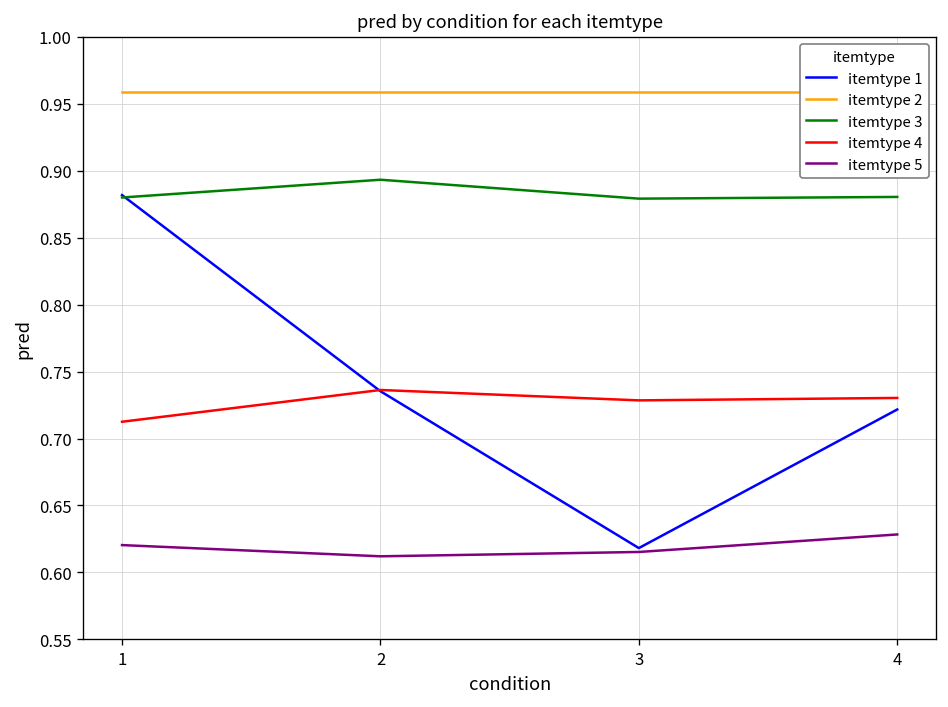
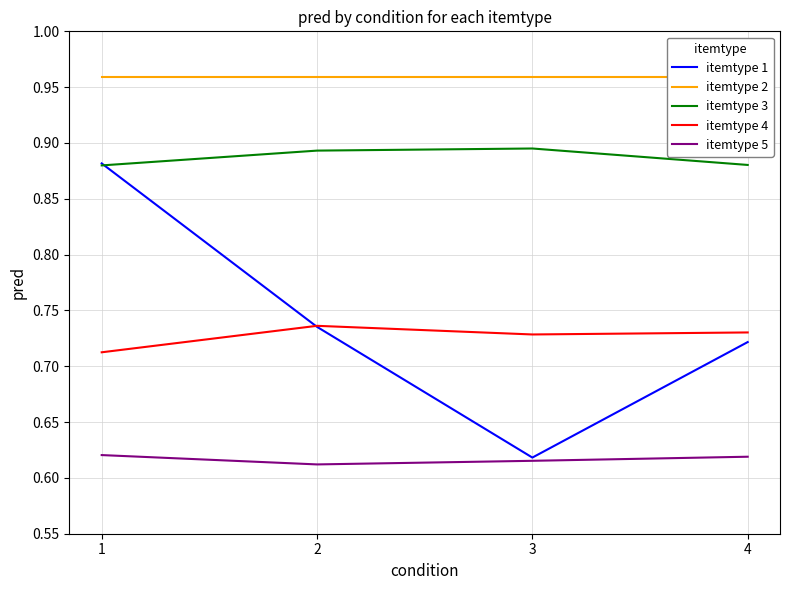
itemtype 3, 3: 0.879 -> 0.895
itemtype 5, 4: 0.628 -> 0.619
